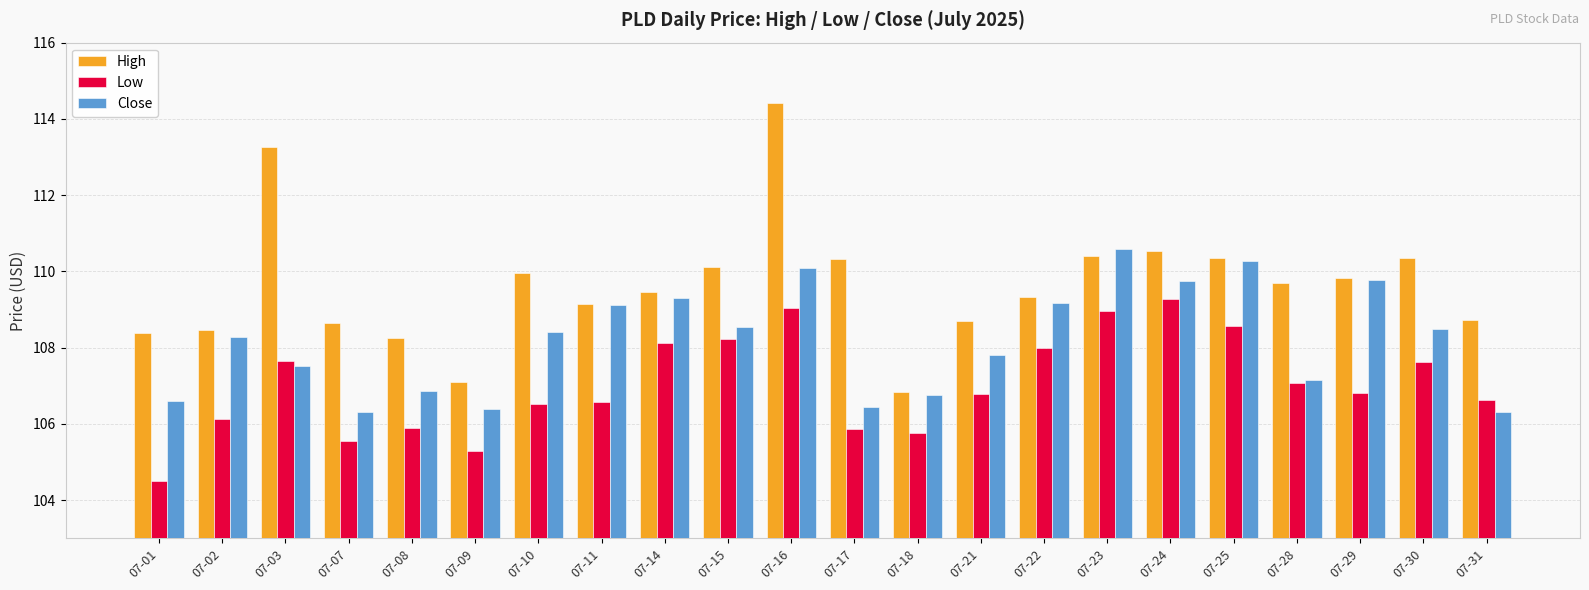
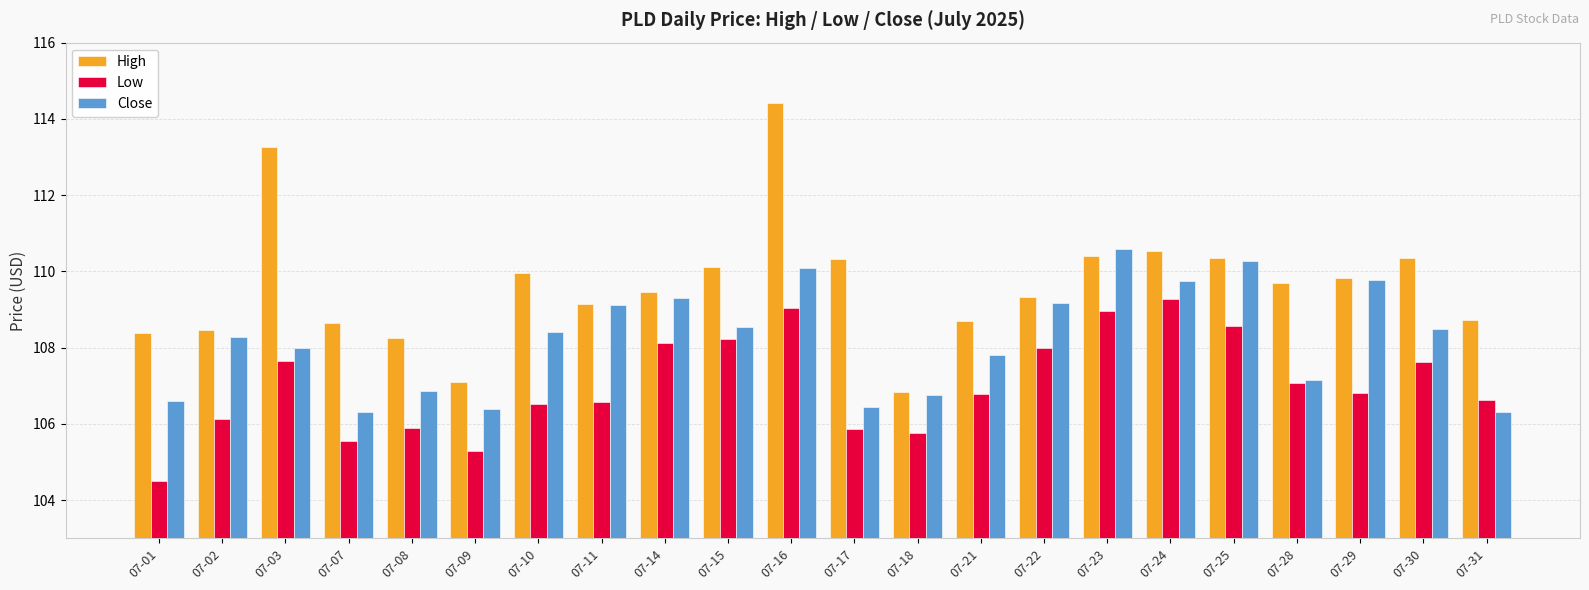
Close, 07-03: 107.5 -> 108.0
